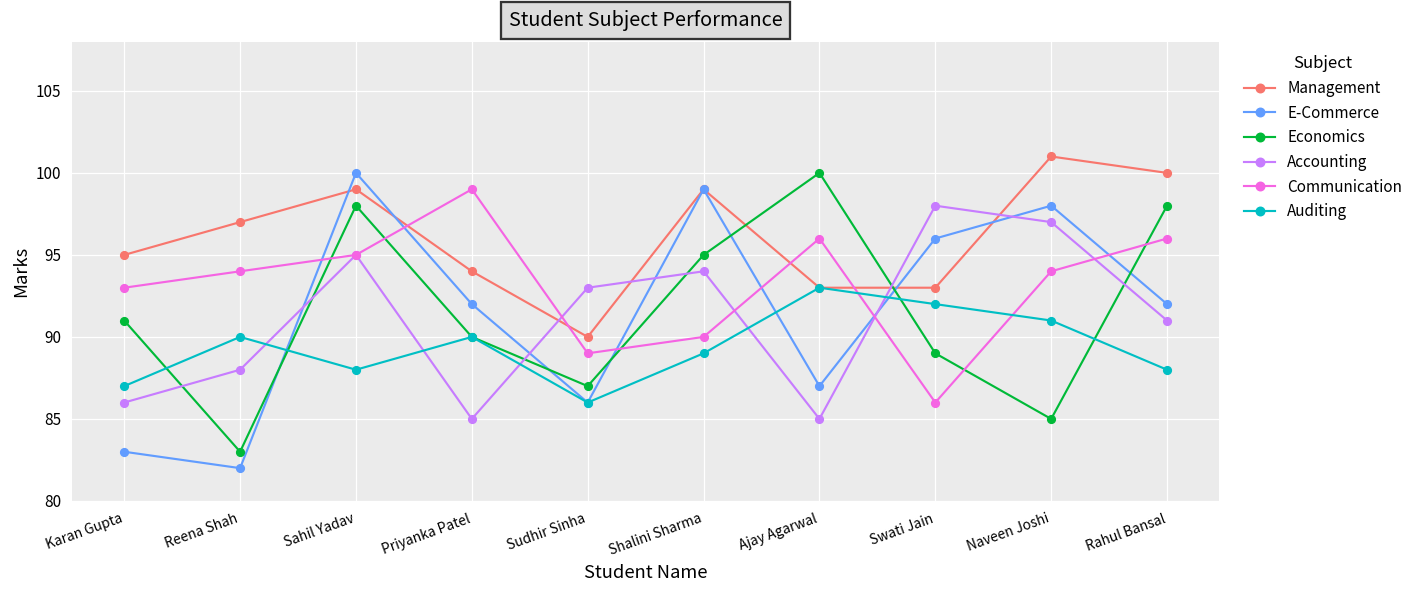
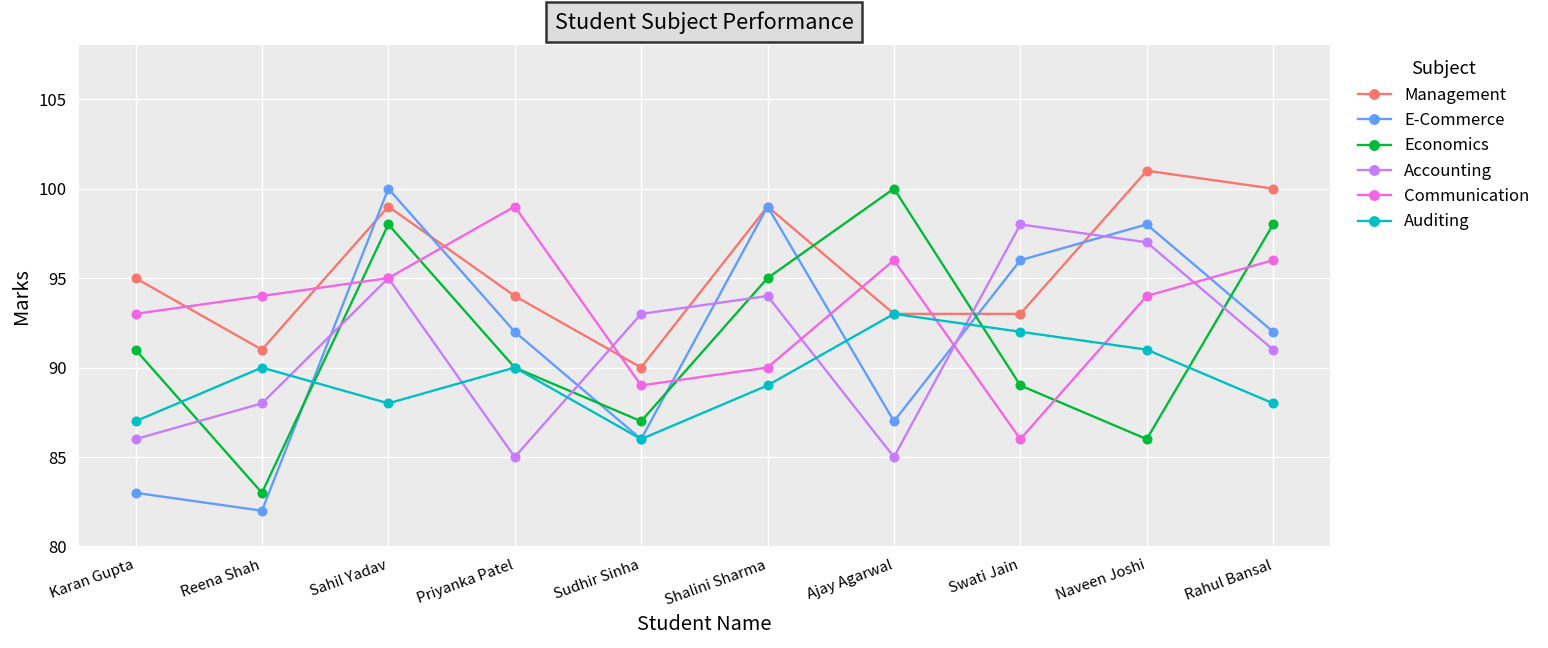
Management, Reena Shah: 97 -> 91
Economics, Naveen Joshi: 85 -> 86
